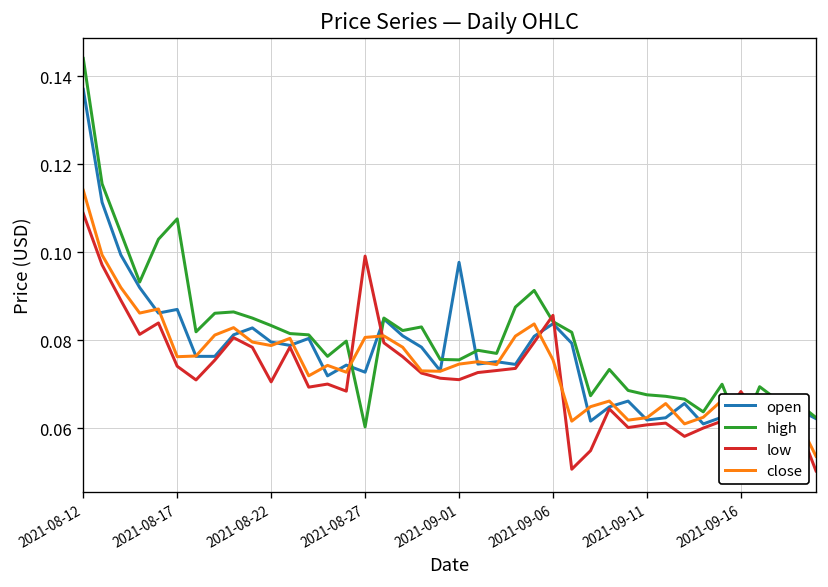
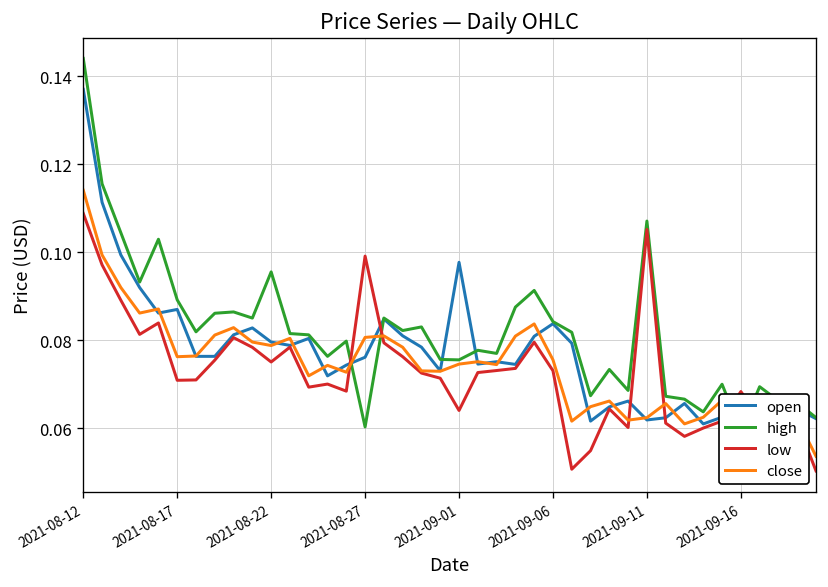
high, 2021-08-17: 0.108 -> 0.089
low, 2021-08-17: 0.074 -> 0.071
high, 2021-08-22: 0.083 -> 0.096
low, 2021-08-22: 0.071 -> 0.075
open, 2021-08-27: 0.073 -> 0.076
low, 2021-09-01: 0.071 -> 0.064
low, 2021-09-06: 0.086 -> 0.073
high, 2021-09-11: 0.068 -> 0.107
low, 2021-09-11: 0.061 -> 0.105
